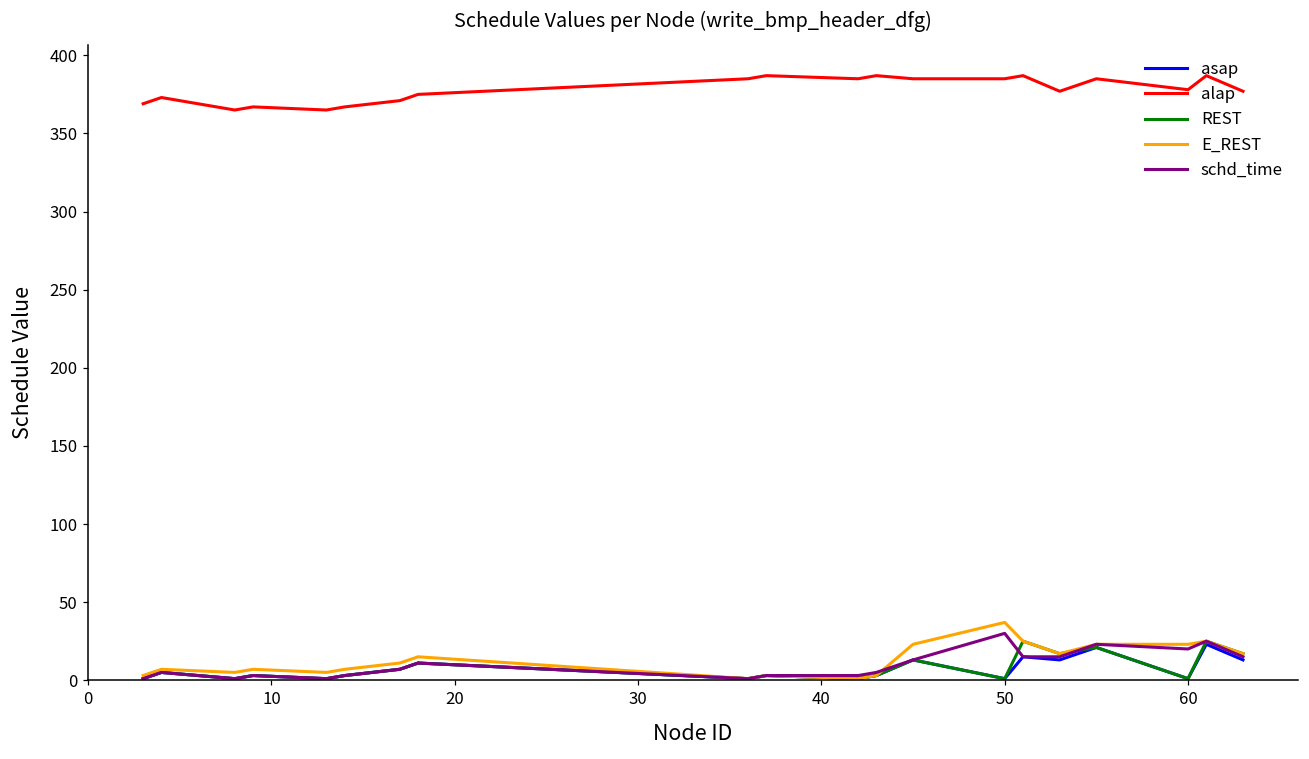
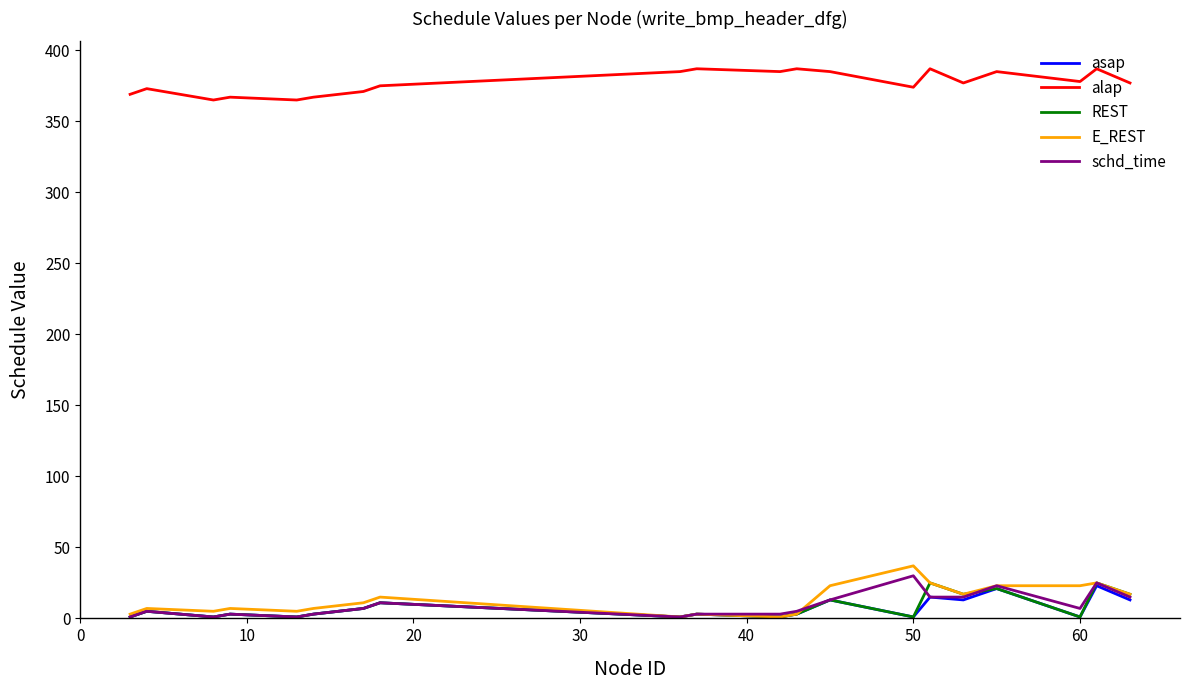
alap, 50: 385 -> 374
schd_time, 60: 20 -> 7
